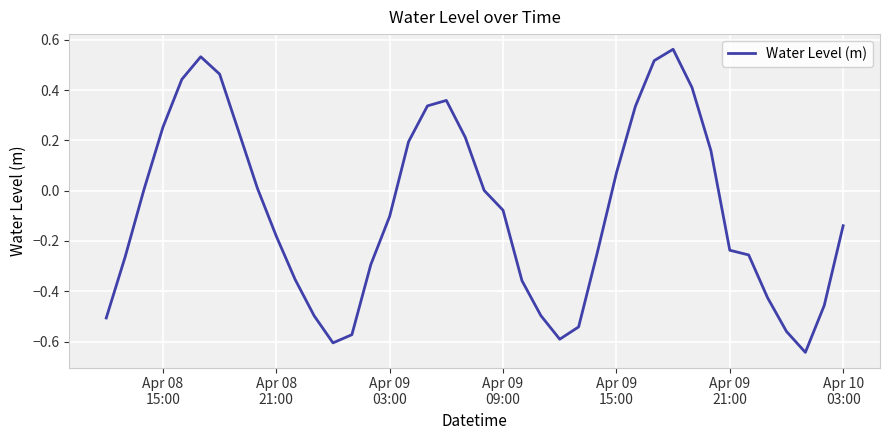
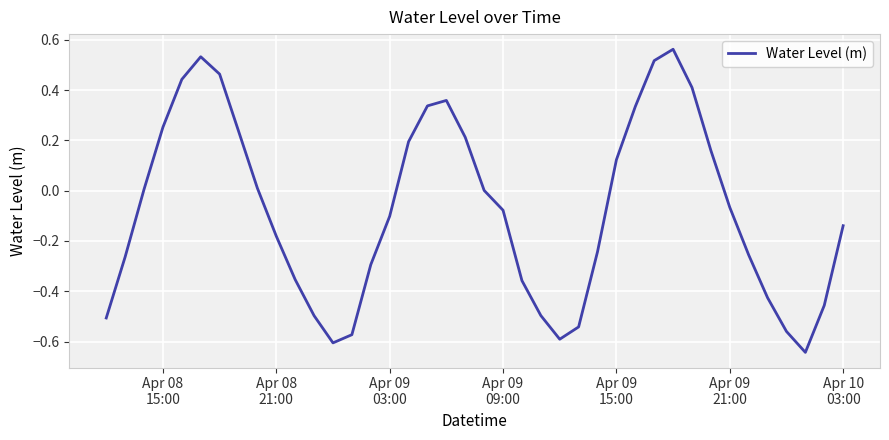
Apr 09 15:00: 0.07 -> 0.12
Apr 09 21:00: -0.24 -> -0.07
